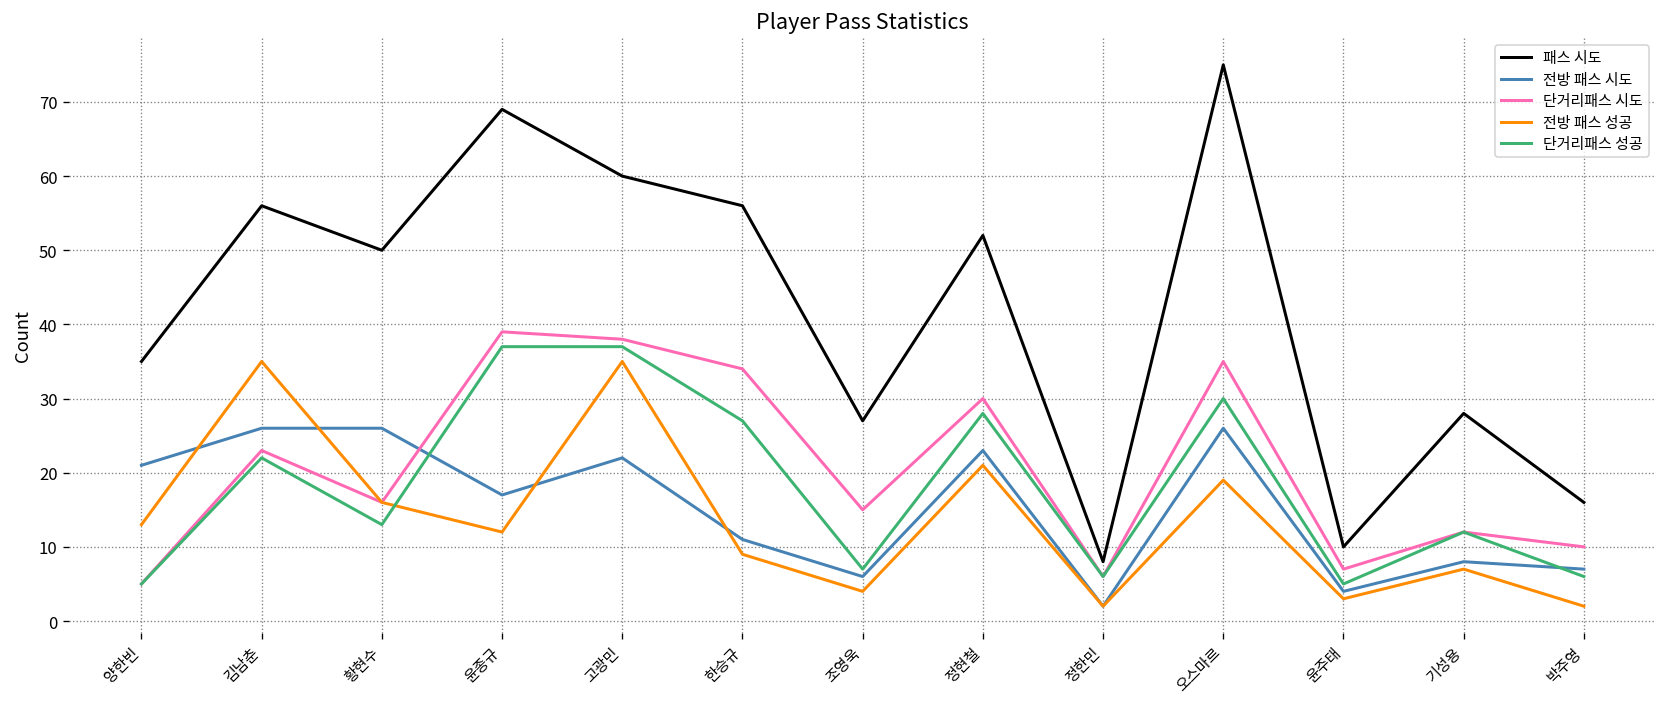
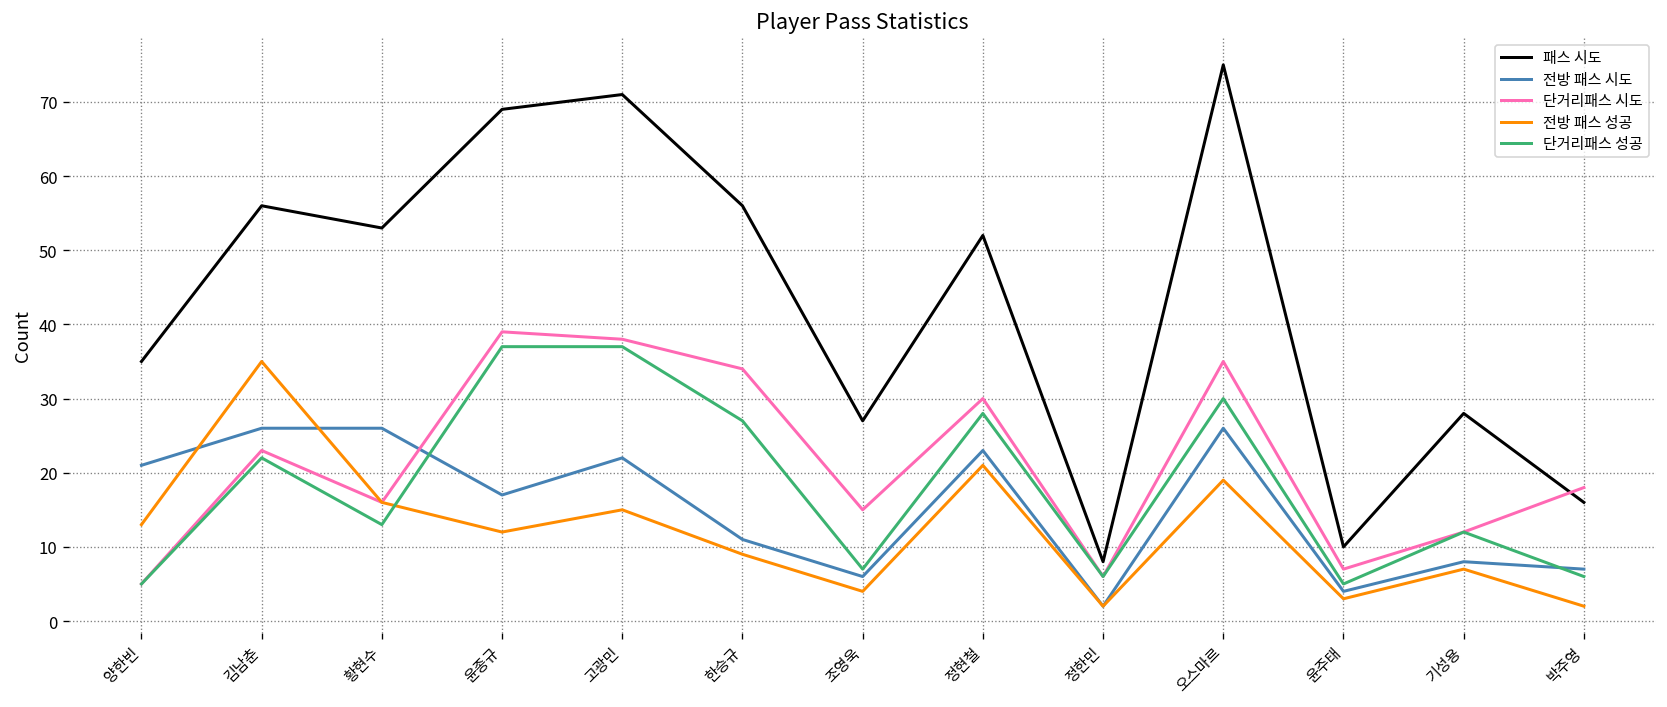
패스 시도, 황현수: 50 -> 53
패스 시도, 고광민: 60 -> 71
전방 패스 성공, 고광민: 35 -> 15
단거리패스 시도, 박주영: 10 -> 18
